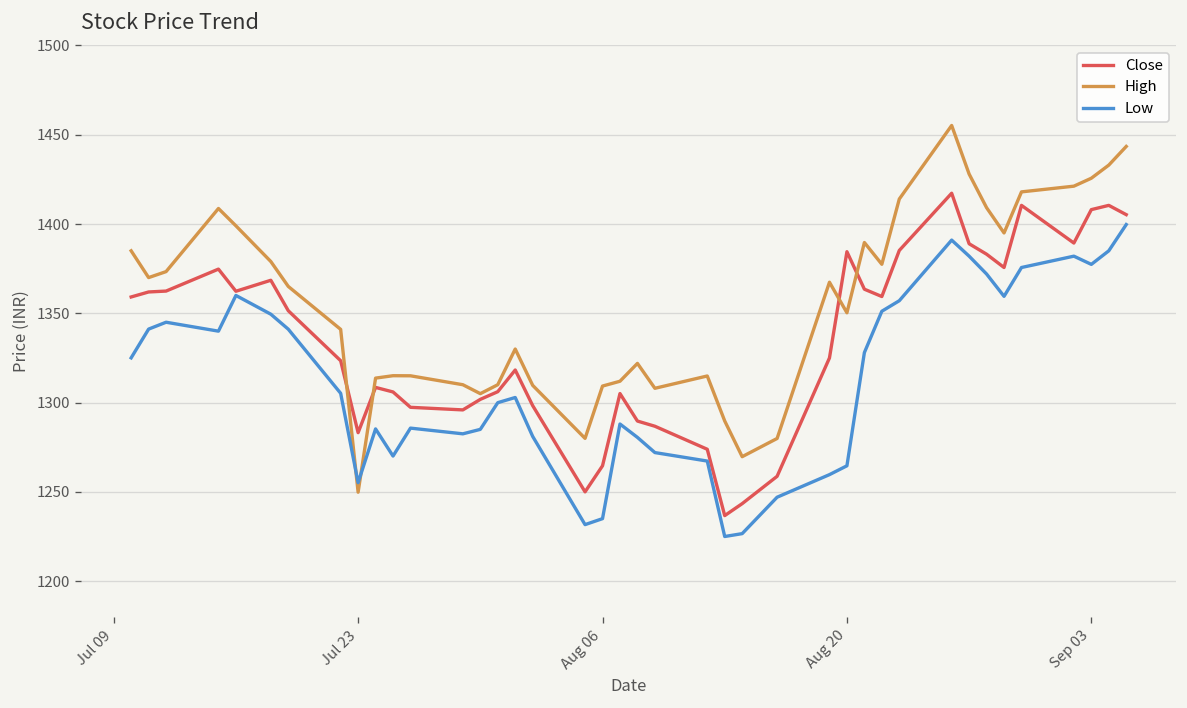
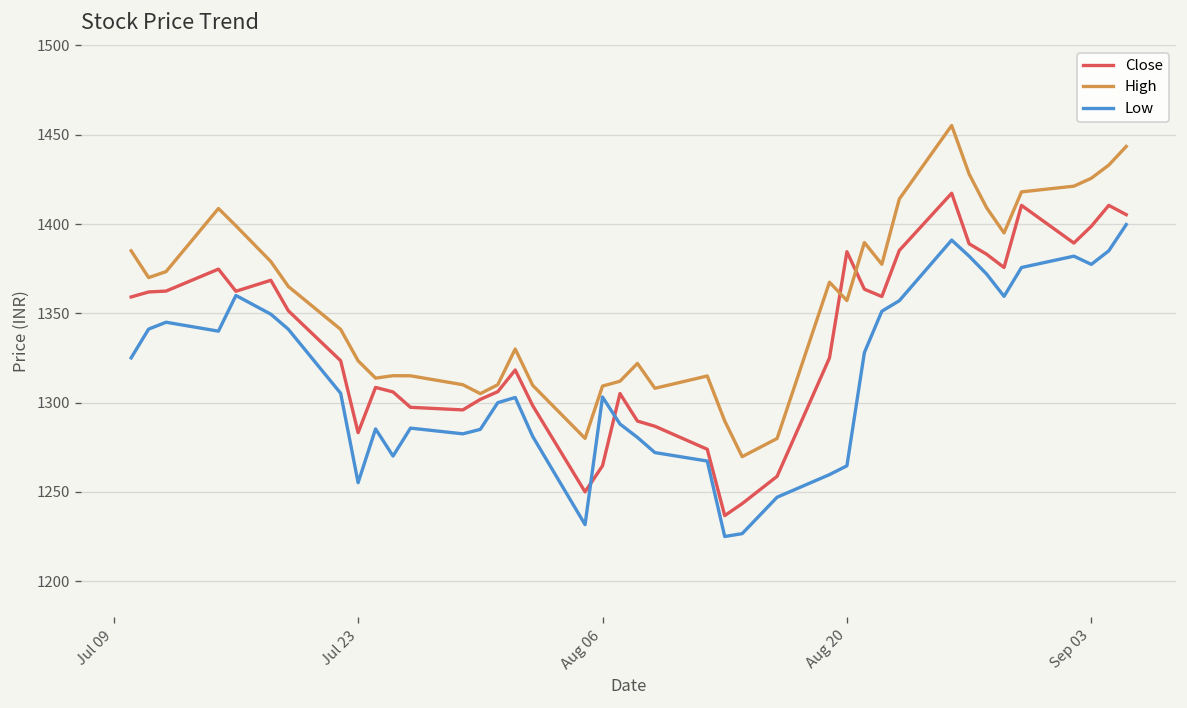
High, Jul 23: 1250 -> 1323
Low, Aug 06: 1235 -> 1303
High, Aug 20: 1350 -> 1357
Close, Sep 03: 1408 -> 1399
